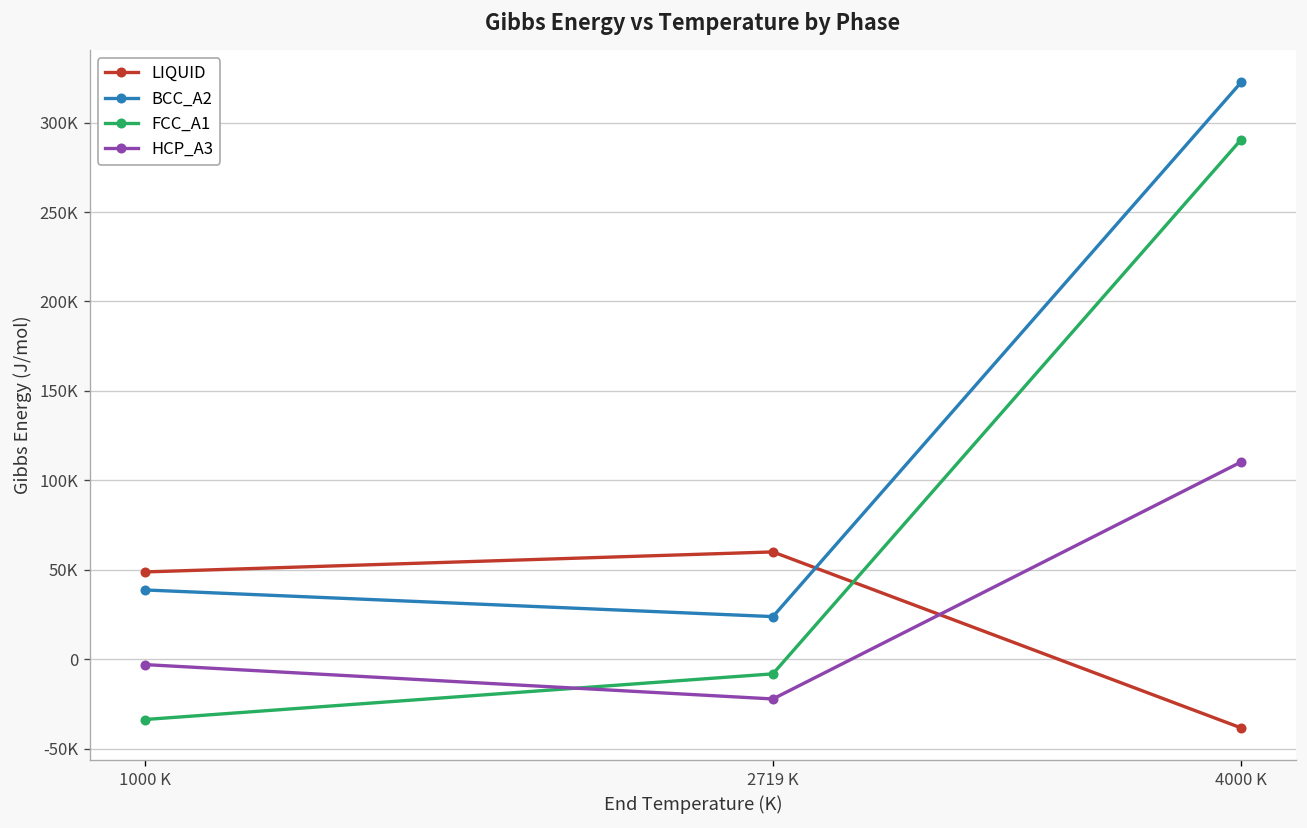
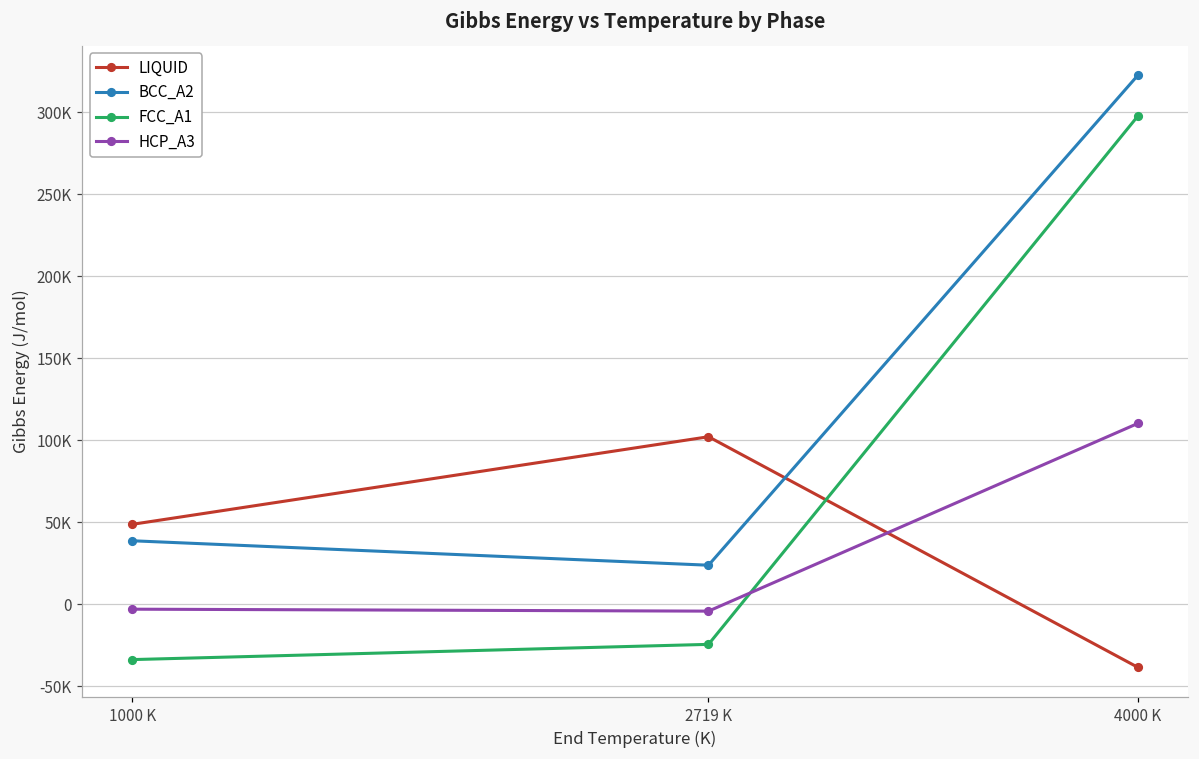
LIQUID, 2719 K: 60000 -> 102000
FCC_A1, 2719 K: -8000 -> -24000
HCP_A3, 2719 K: -22000 -> -4000
FCC_A1, 4000 K: 291000 -> 298000
